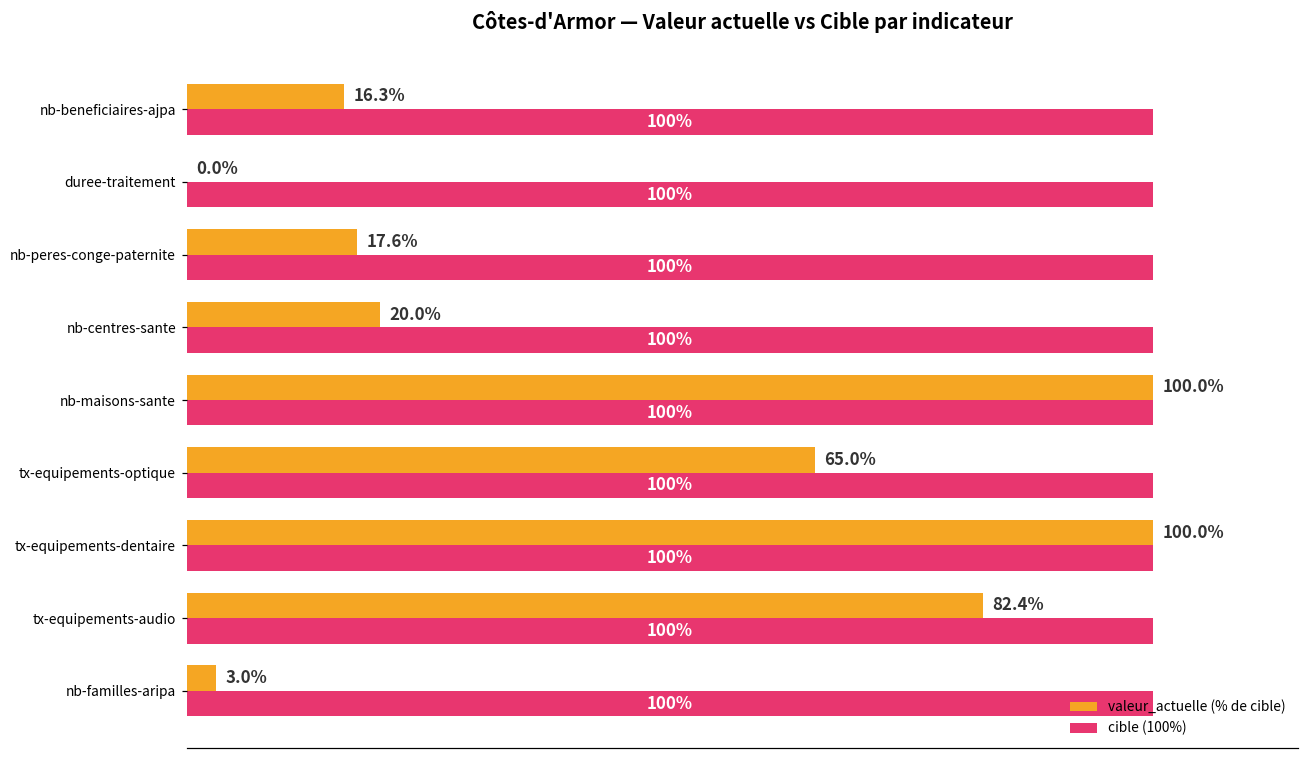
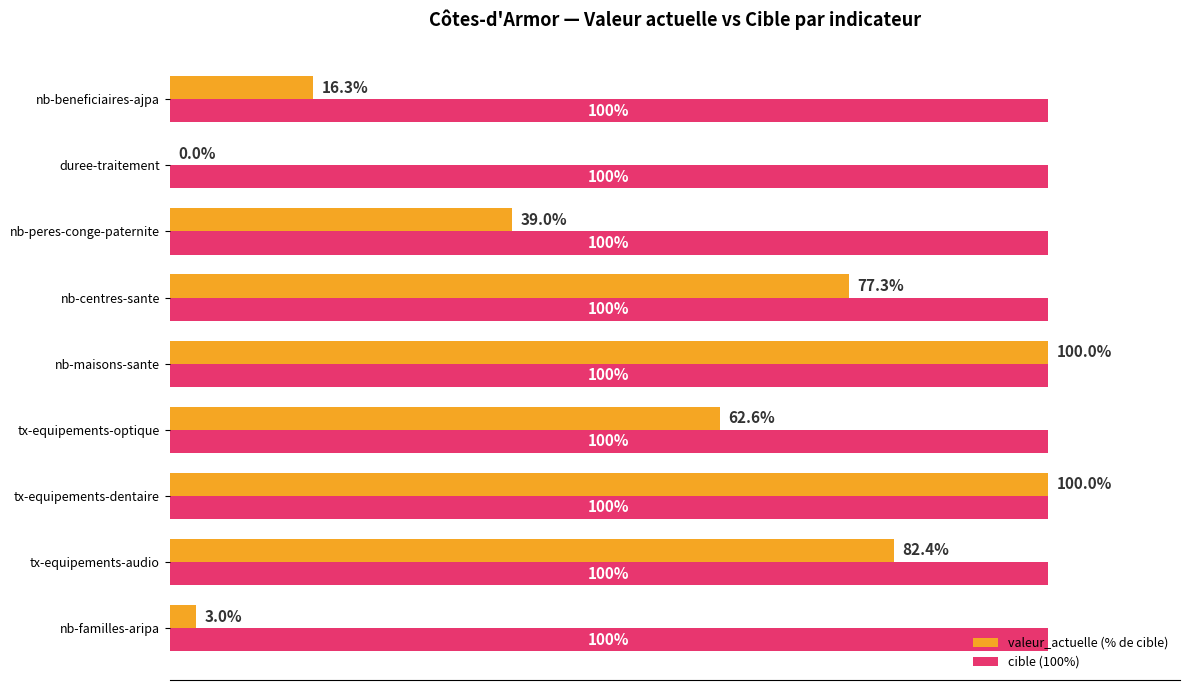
valeur_actuelle (% de cible), nb-peres-conge-paternite: 17.6% -> 39.0%
valeur_actuelle (% de cible), nb-centres-sante: 20.0% -> 77.3%
valeur_actuelle (% de cible), tx-equipements-optique: 65.0% -> 62.6%
